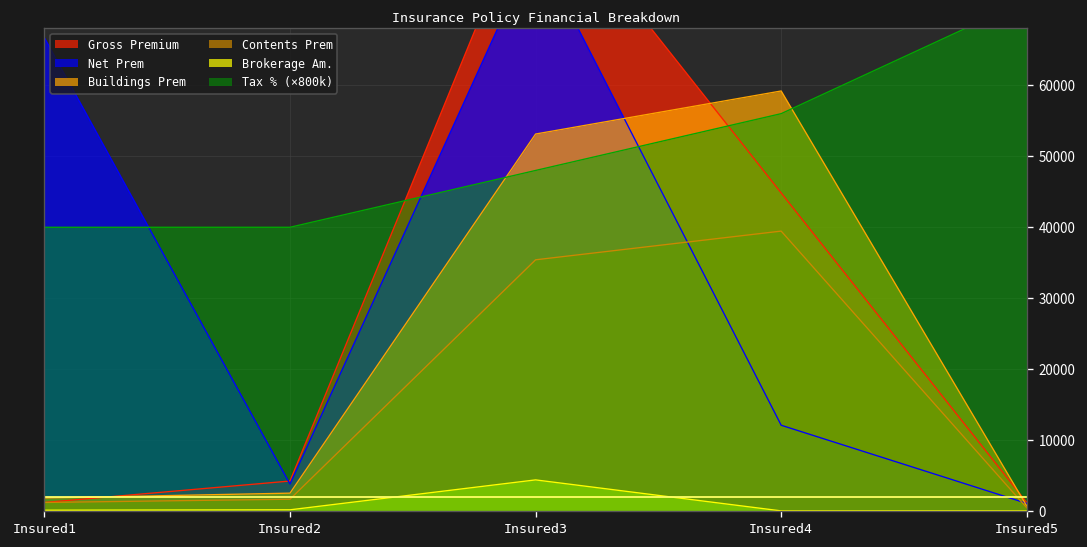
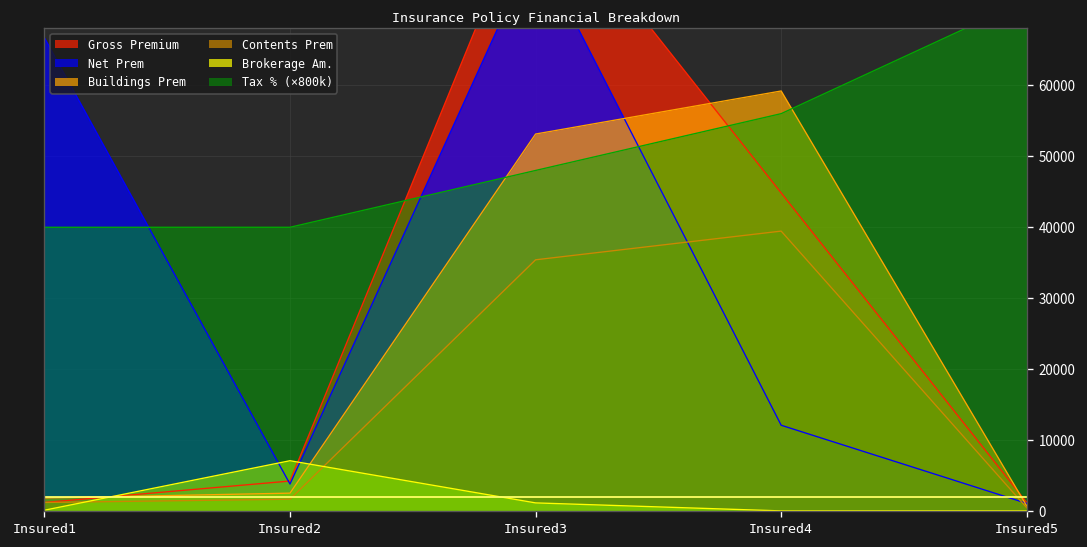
Brokerage Am., Insured2: 0 -> 7000
Brokerage Am., Insured3: 4000 -> 1000
